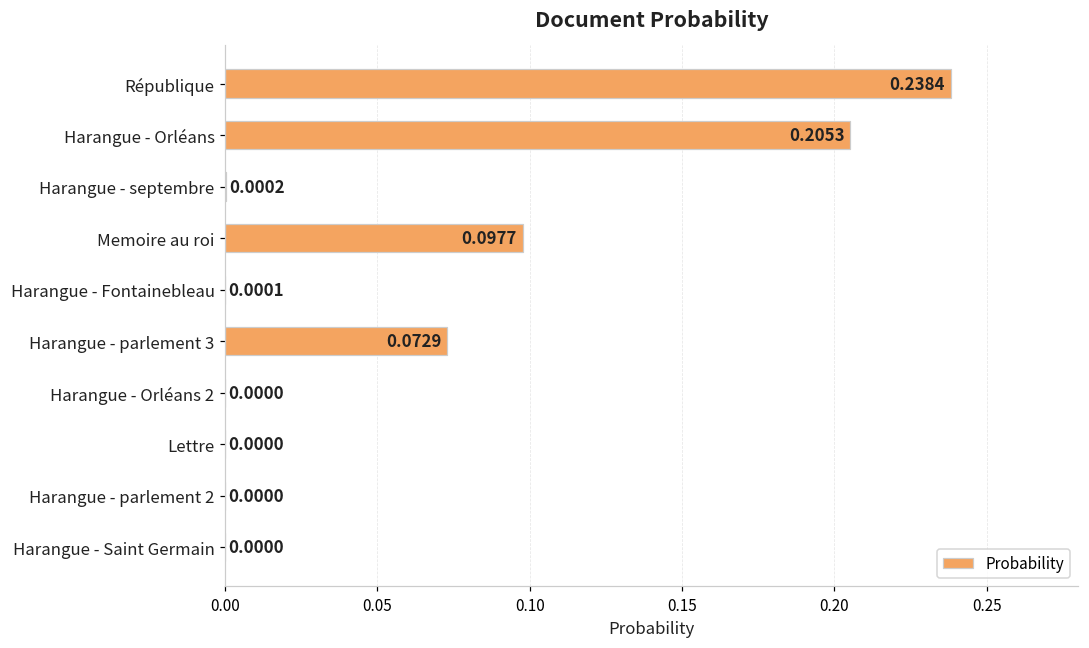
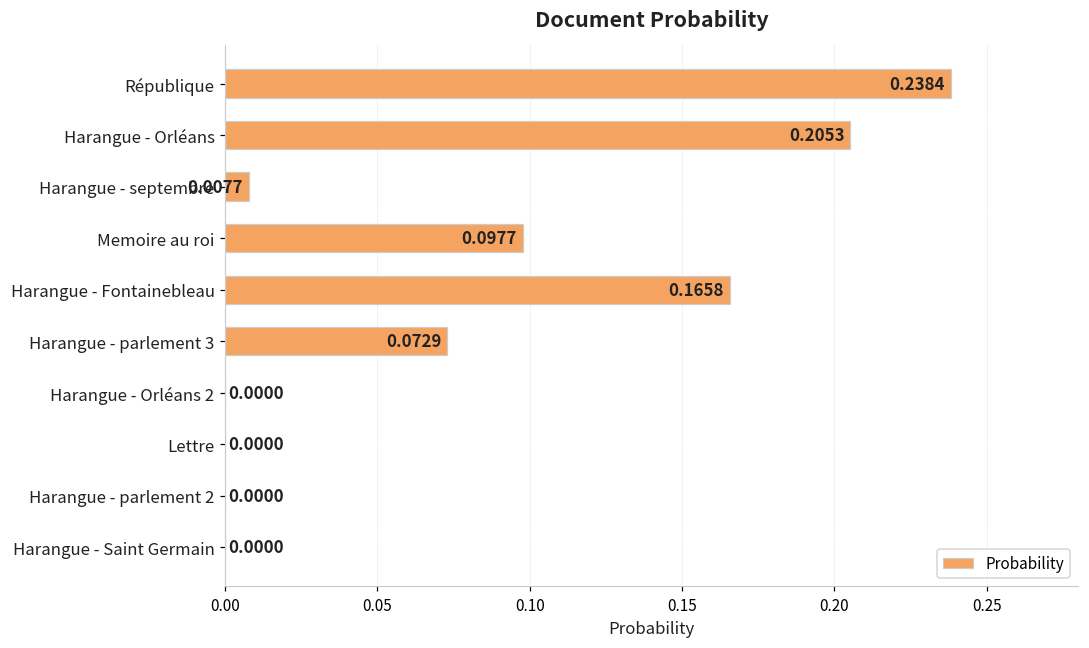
Harangue - septembre: 0.0002 -> 0.0077
Harangue - Fontainebleau: 0.0001 -> 0.1658
